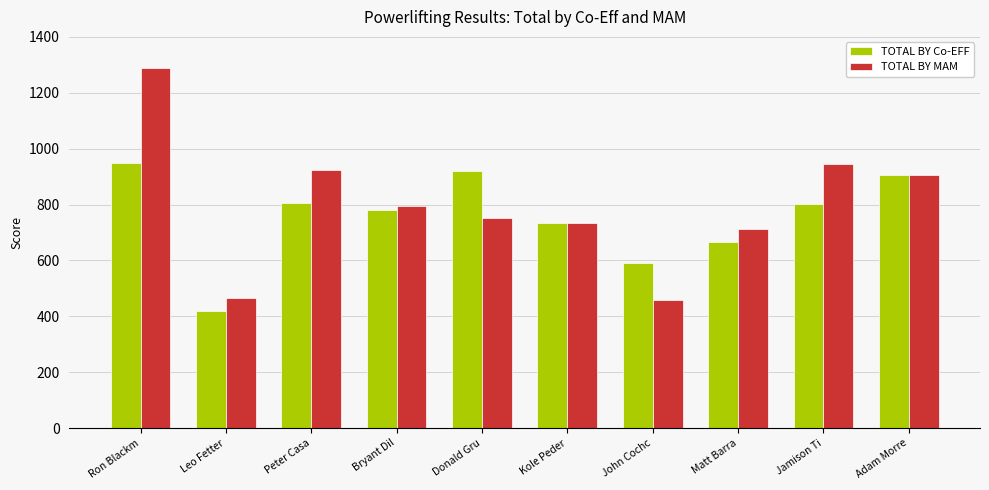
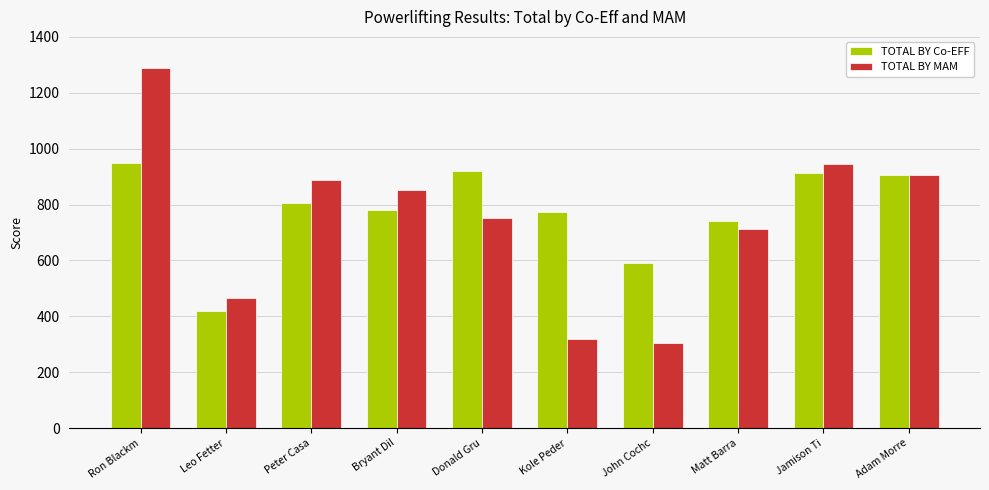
TOTAL BY MAM, Peter Casa: 930 -> 890
TOTAL BY MAM, Bryant Dil: 800 -> 850
TOTAL BY Co-EFF, Kole Peder: 730 -> 770
TOTAL BY MAM, Kole Peder: 730 -> 320
TOTAL BY MAM, John Cochc: 460 -> 300
TOTAL BY Co-EFF, Matt Barra: 670 -> 740
TOTAL BY Co-EFF, Jamison Ti: 800 -> 910
